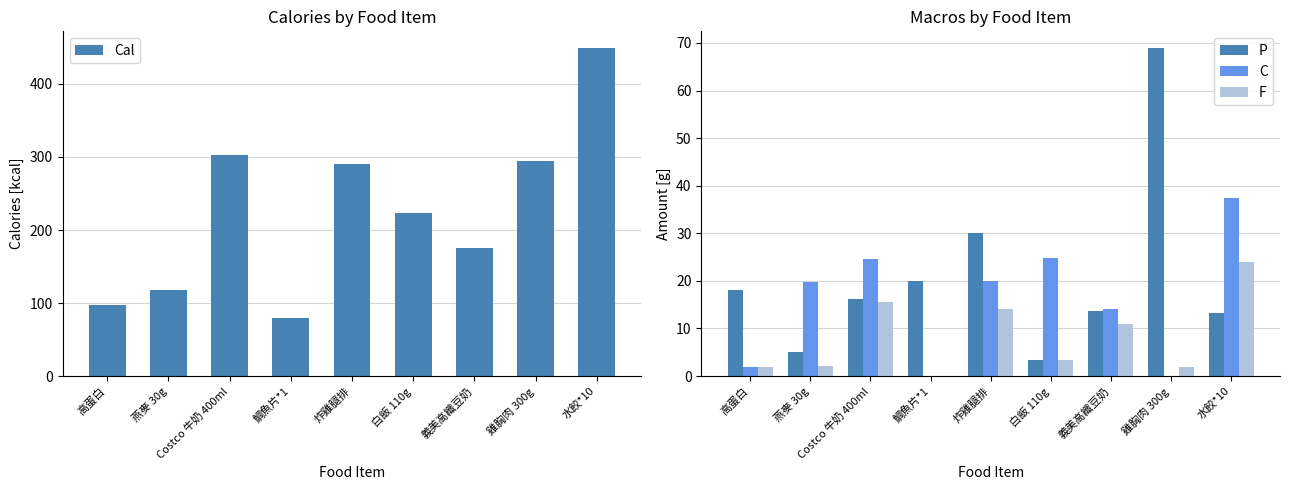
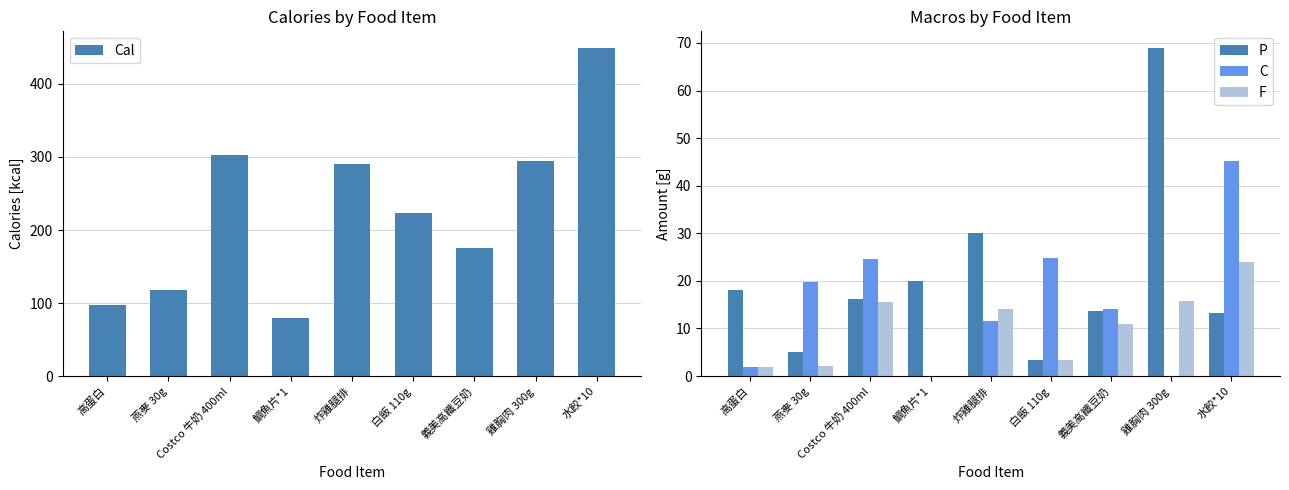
Macros by Food Item, C, 炸雞腿排: 20 -> 12
Macros by Food Item, F, 雞胸肉 300g: 2 -> 16
Macros by Food Item, C, 水餃*10: 37 -> 45
